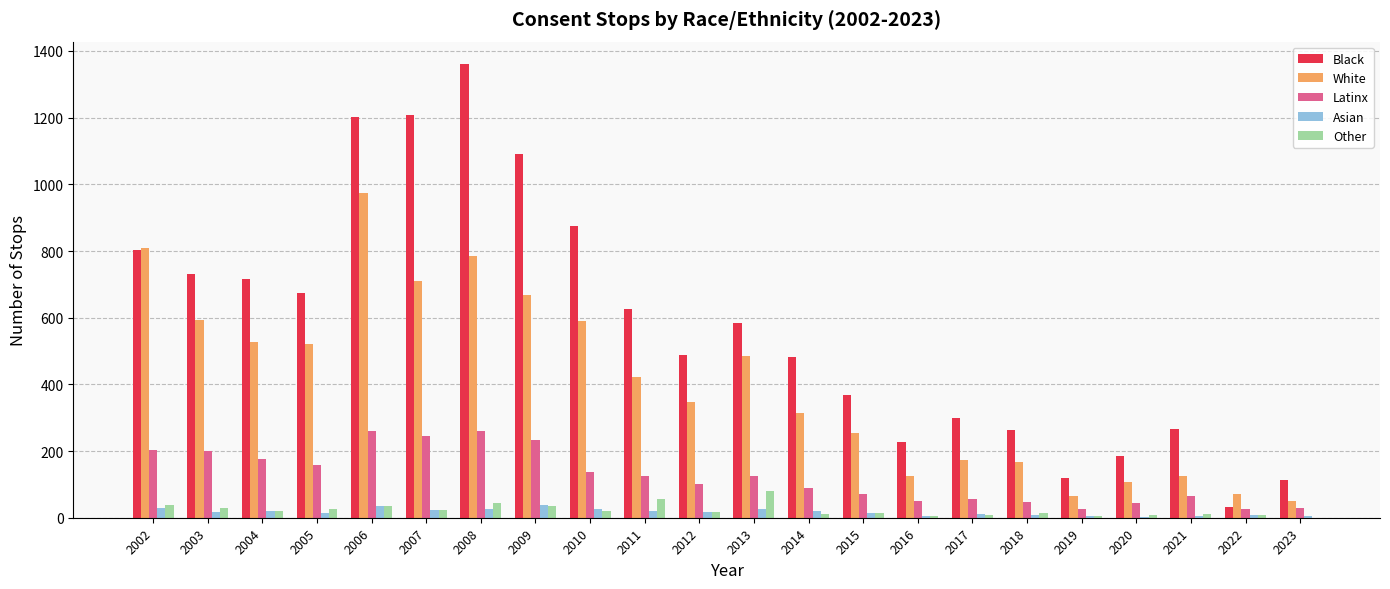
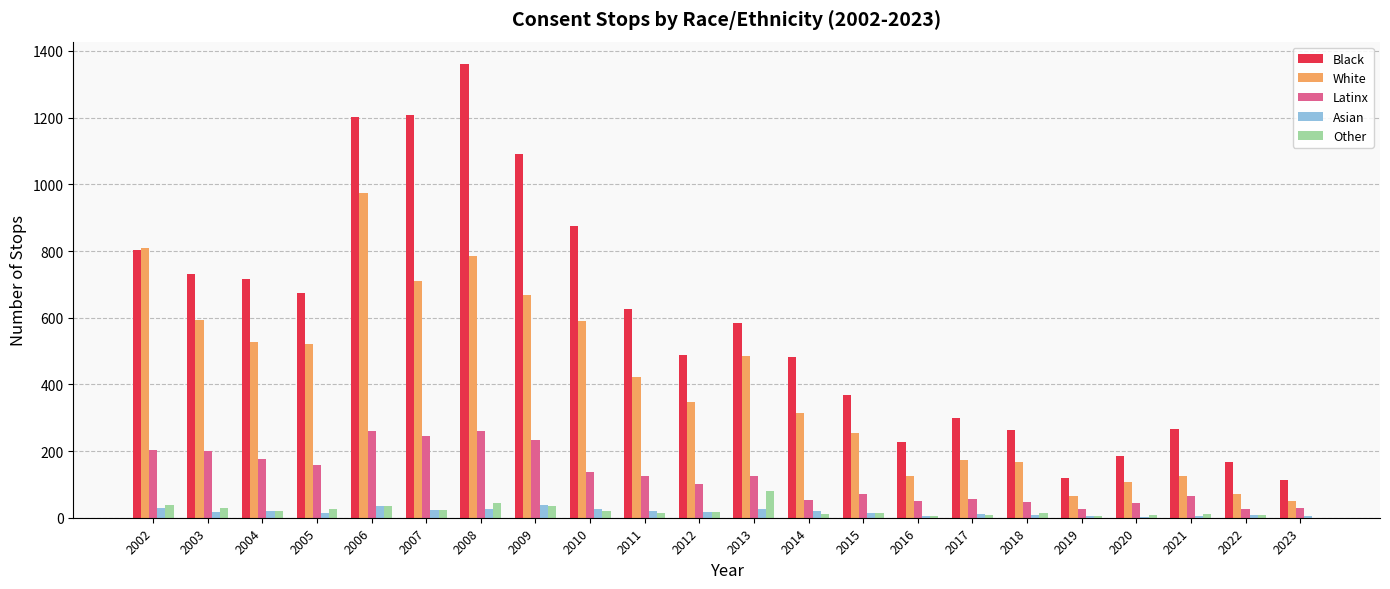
Other, 2011: 60 -> 10
Latinx, 2014: 90 -> 50
Black, 2022: 30 -> 170
